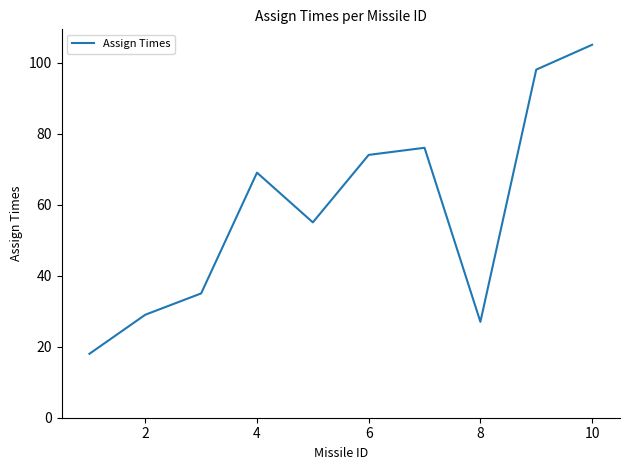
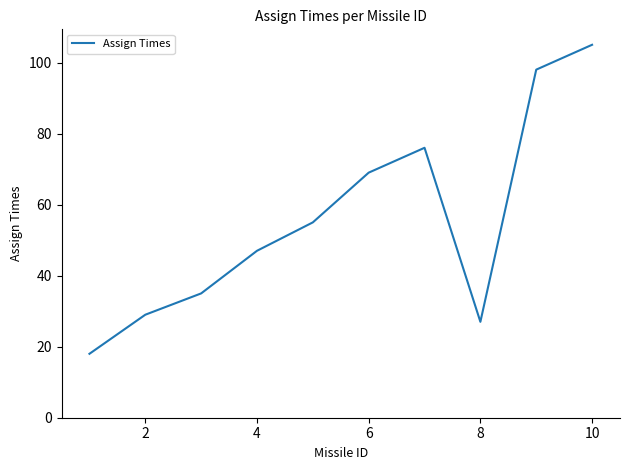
4: 69 -> 47
6: 74 -> 69
